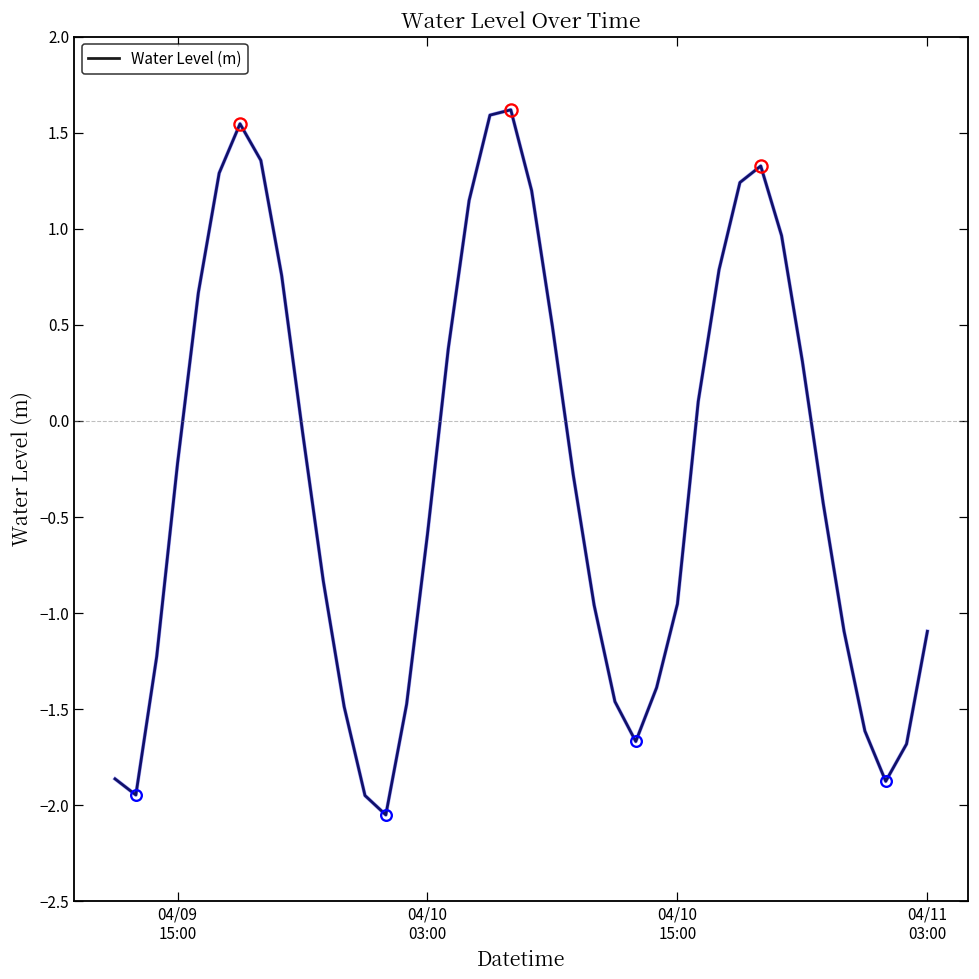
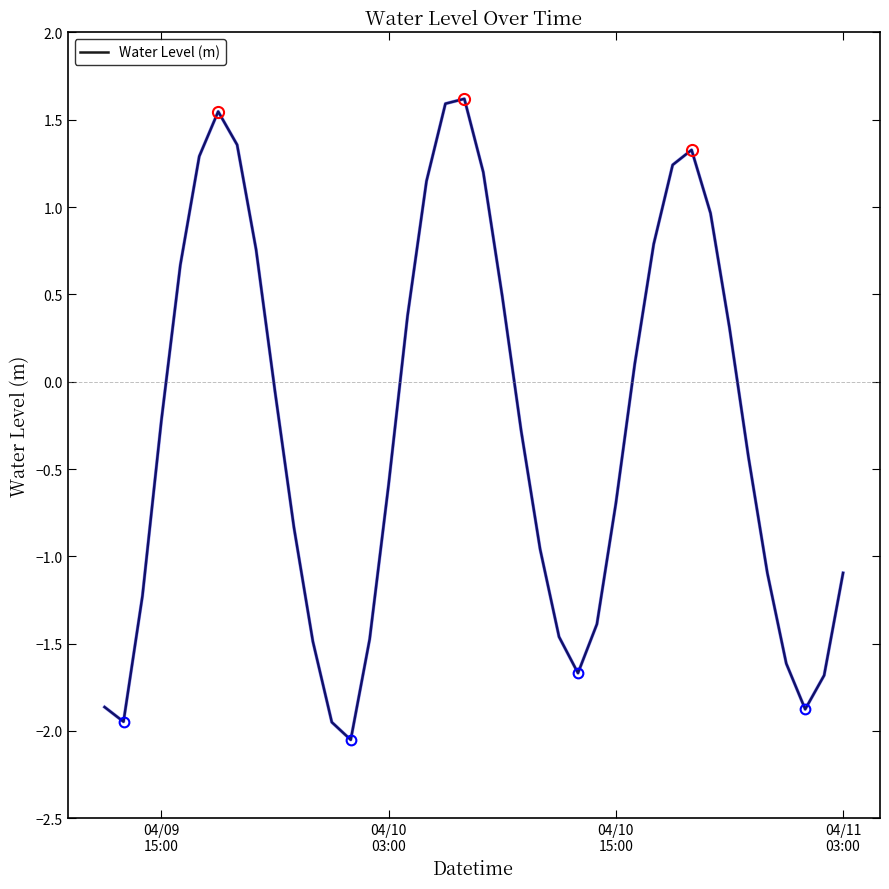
Water Level (m), 04/10 15:00: -0.95 -> -0.70
